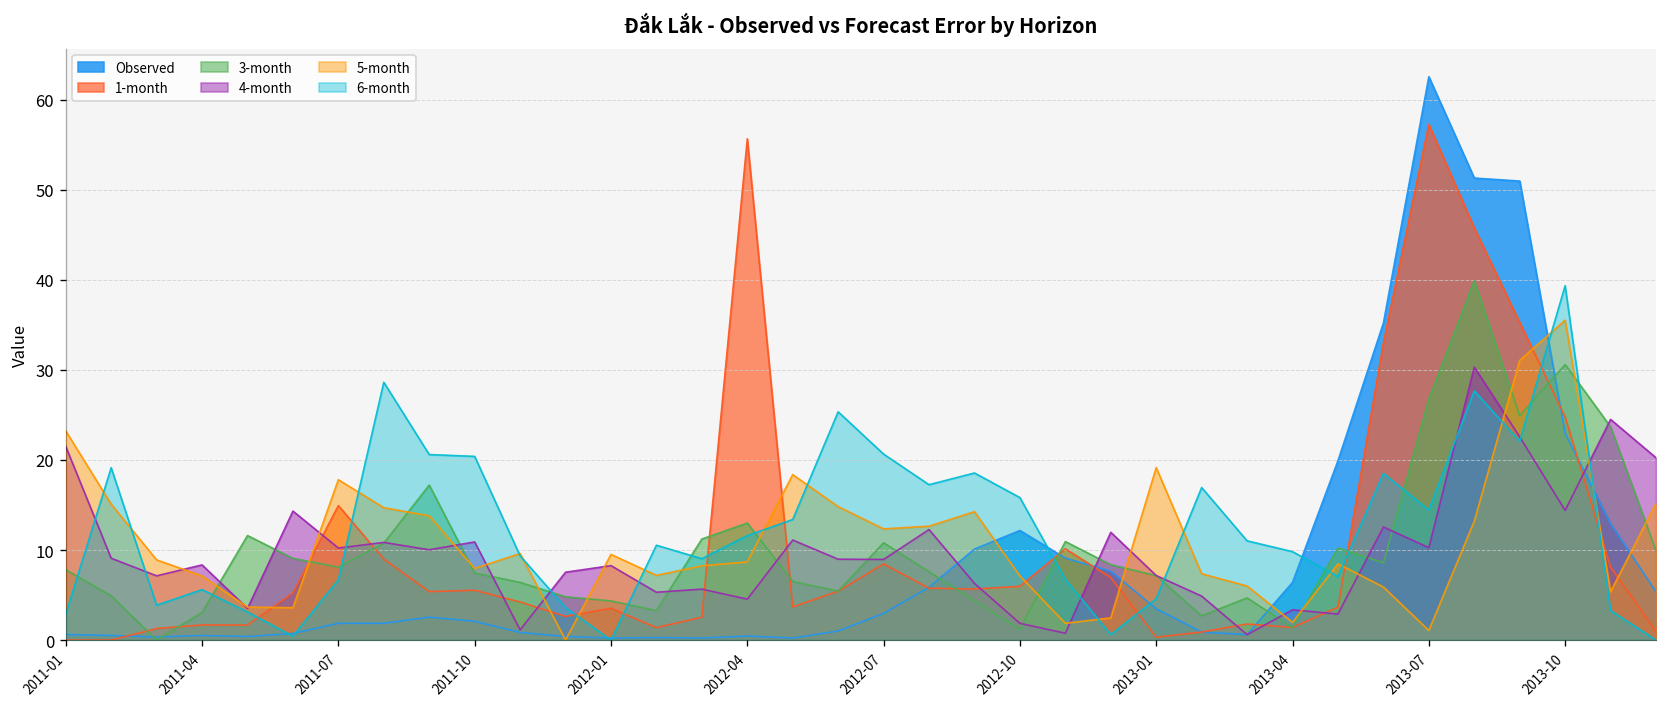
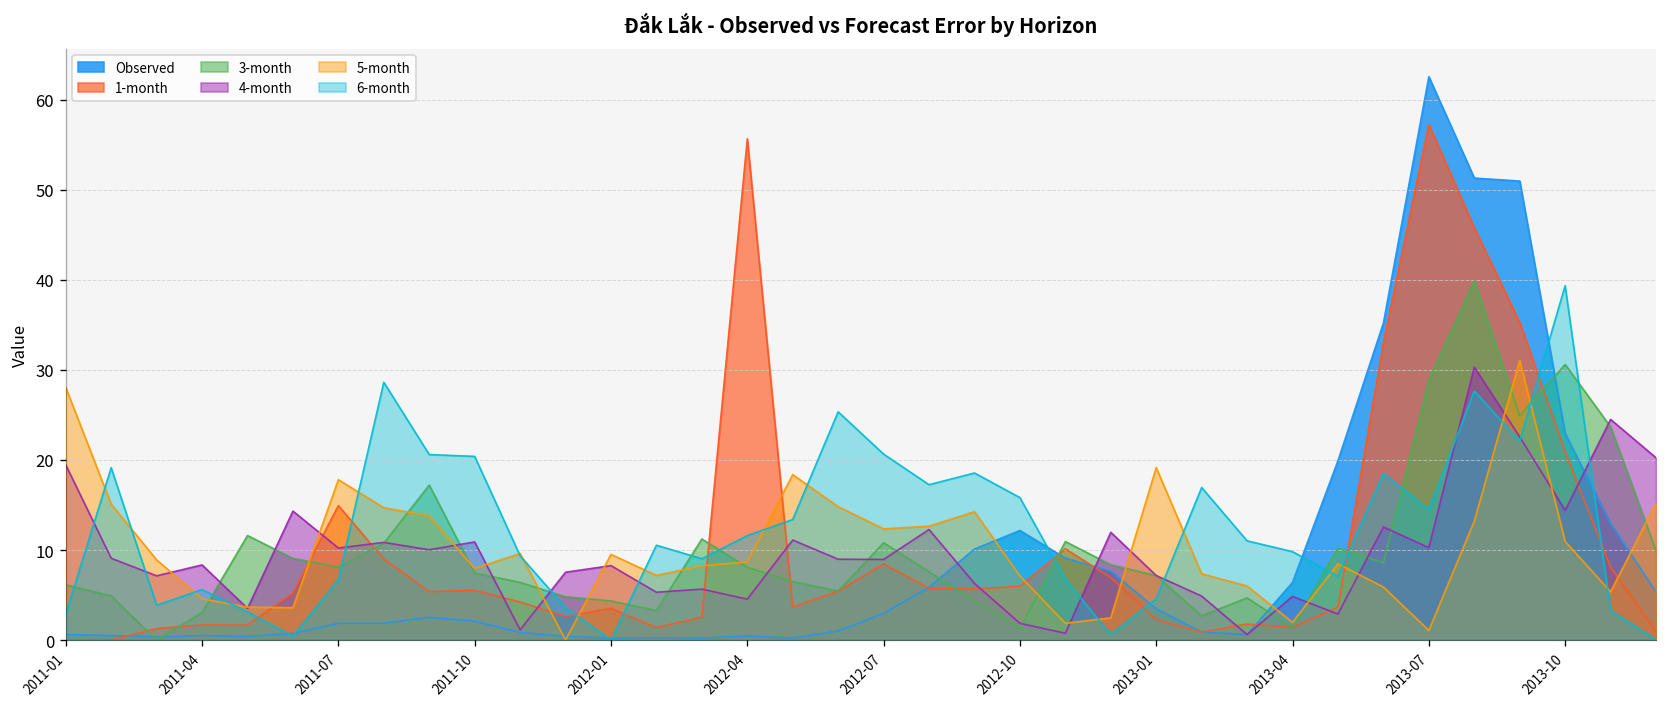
3-month, 2011-01: 8 -> 6
4-month, 2011-01: 22 -> 19
5-month, 2011-01: 23 -> 28
5-month, 2011-04: 7 -> 5
3-month, 2012-04: 13 -> 8
1-month, 2013-01: 0 -> 2
4-month, 2013-04: 3 -> 5
3-month, 2013-07: 27 -> 29
1-month, 2013-10: 25 -> 21
5-month, 2013-10: 36 -> 11
